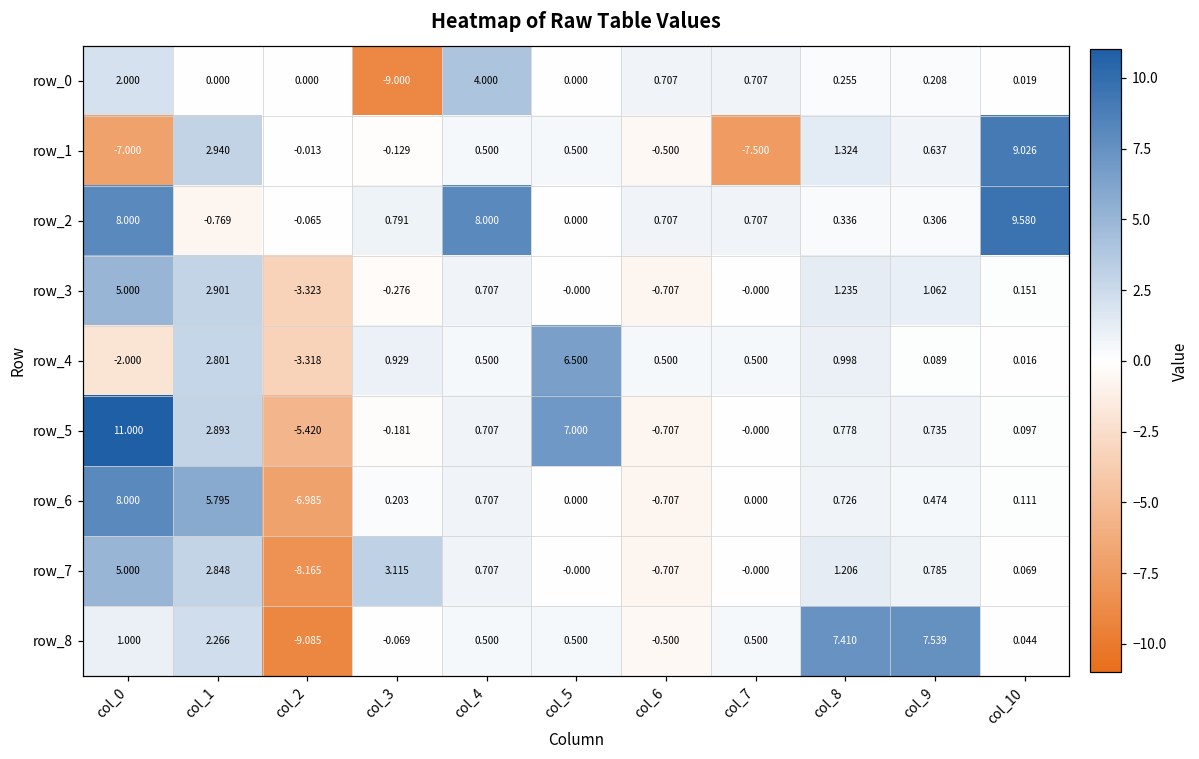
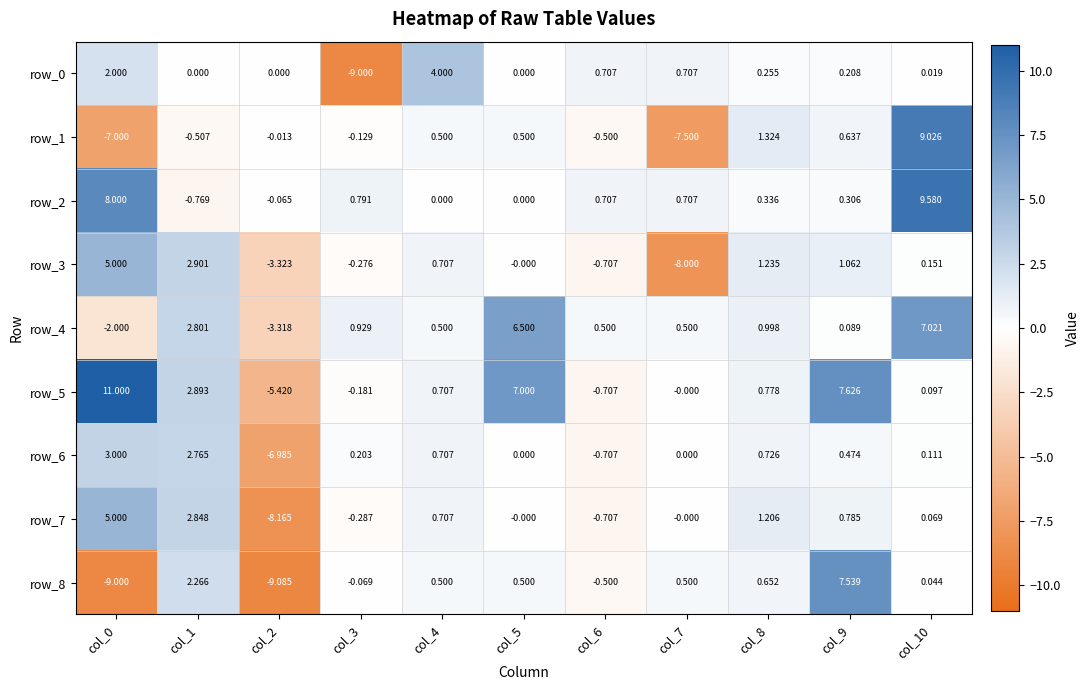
row_1, col_1: 2.940 -> -0.507
row_2, col_4: 8.000 -> 0.000
row_3, col_7: -0.000 -> -8.000
row_4, col_10: 0.016 -> 7.021
row_5, col_9: 0.735 -> 7.626
row_6, col_0: 8.000 -> 3.000
row_6, col_1: 5.795 -> 2.765
row_7, col_3: 3.115 -> -0.287
row_8, col_0: 1.000 -> -9.000
row_8, col_8: 7.410 -> 0.652
